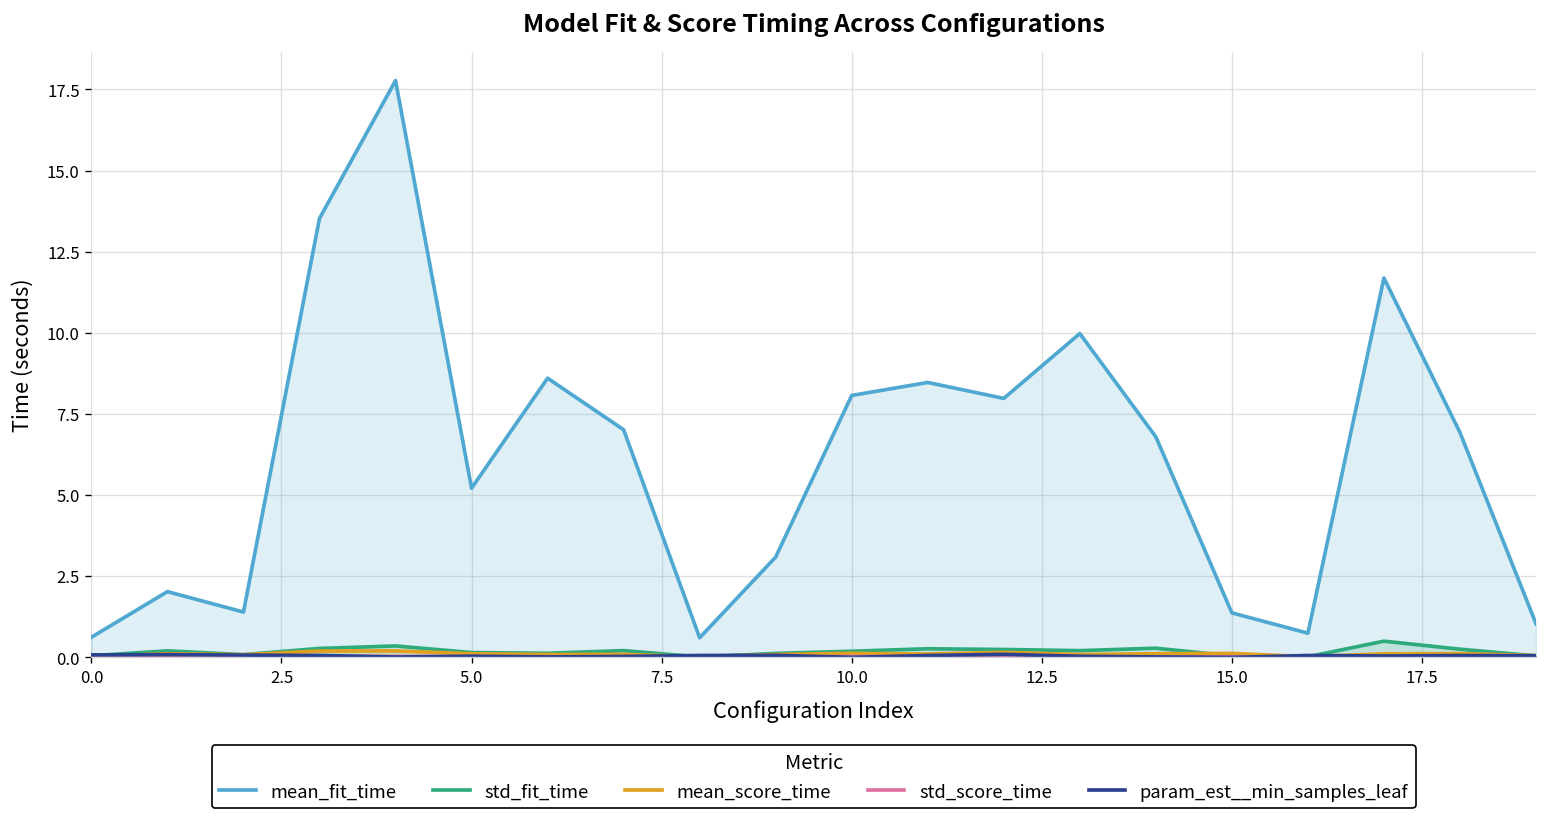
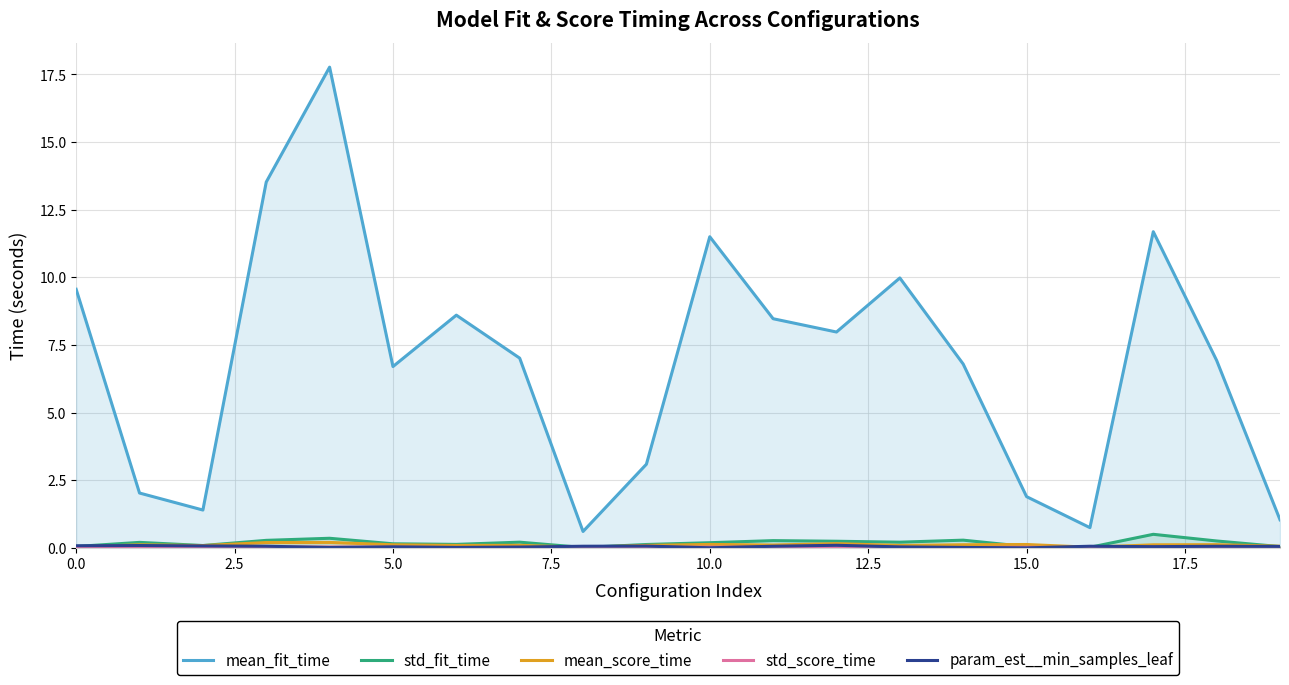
mean_fit_time, 0.0: 0.6 -> 9.6
mean_fit_time, 5.0: 5.2 -> 6.7
mean_fit_time, 10.0: 8.1 -> 11.5
mean_fit_time, 15.0: 1.4 -> 1.9
